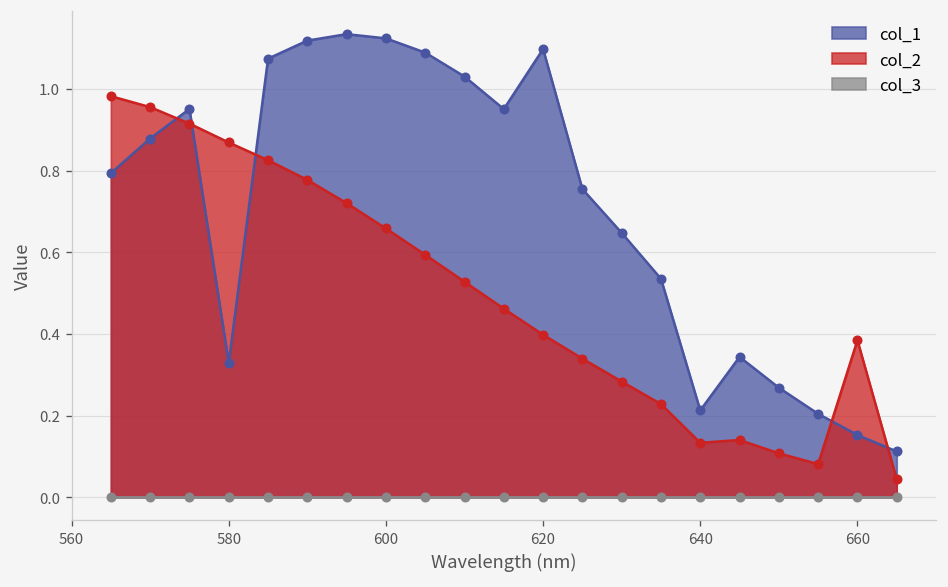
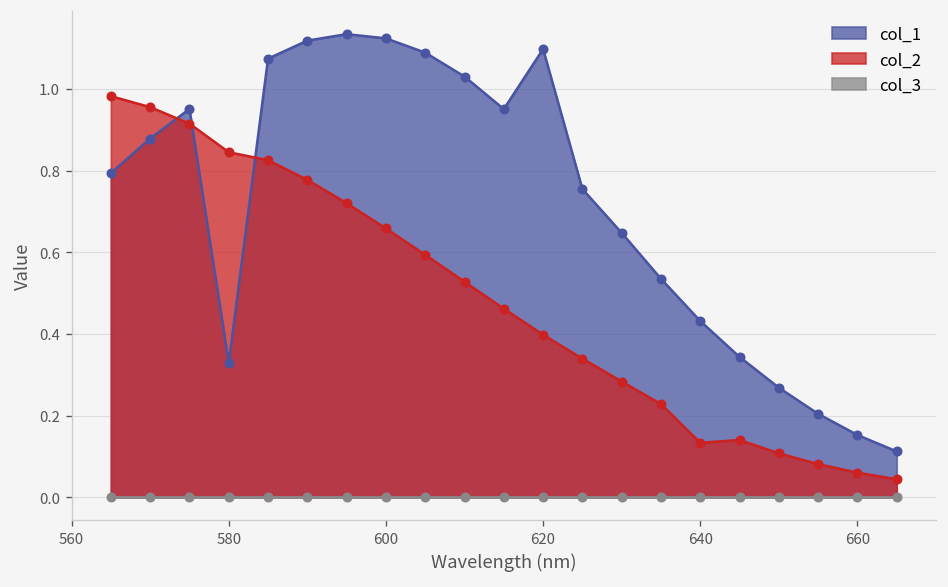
col_2, 580: 0.87 -> 0.85
col_1, 640: 0.21 -> 0.43
col_2, 660: 0.38 -> 0.06
